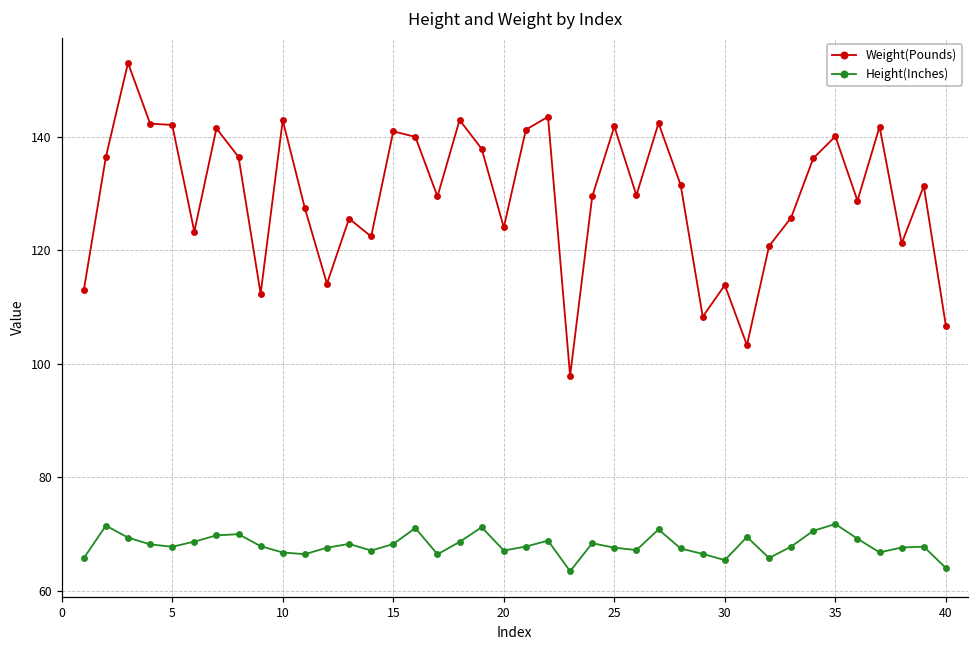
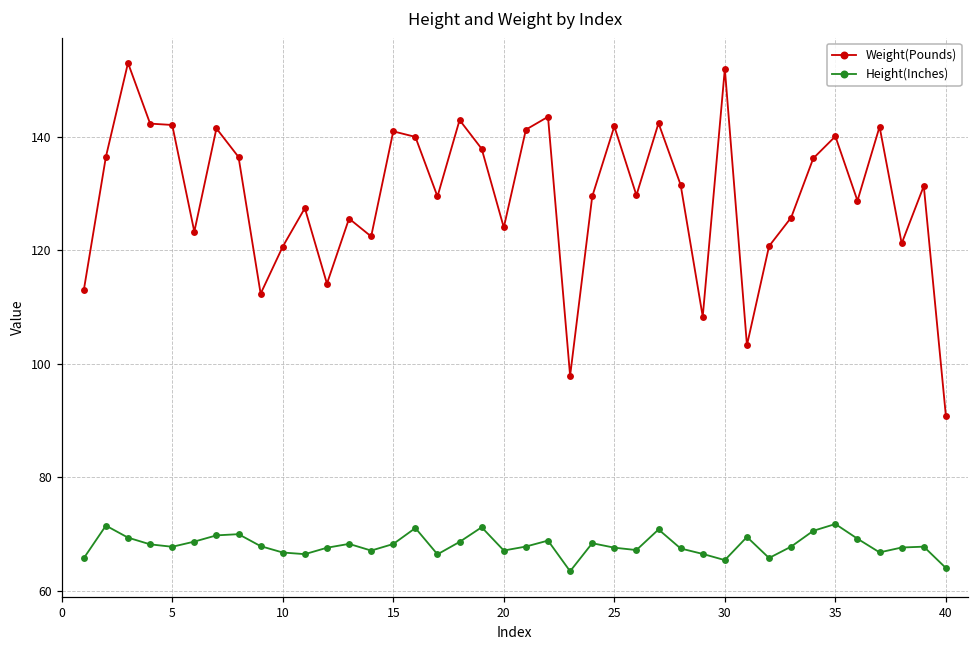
Weight(Pounds), 10: 143 -> 121
Weight(Pounds), 30: 114 -> 152
Weight(Pounds), 40: 107 -> 91
